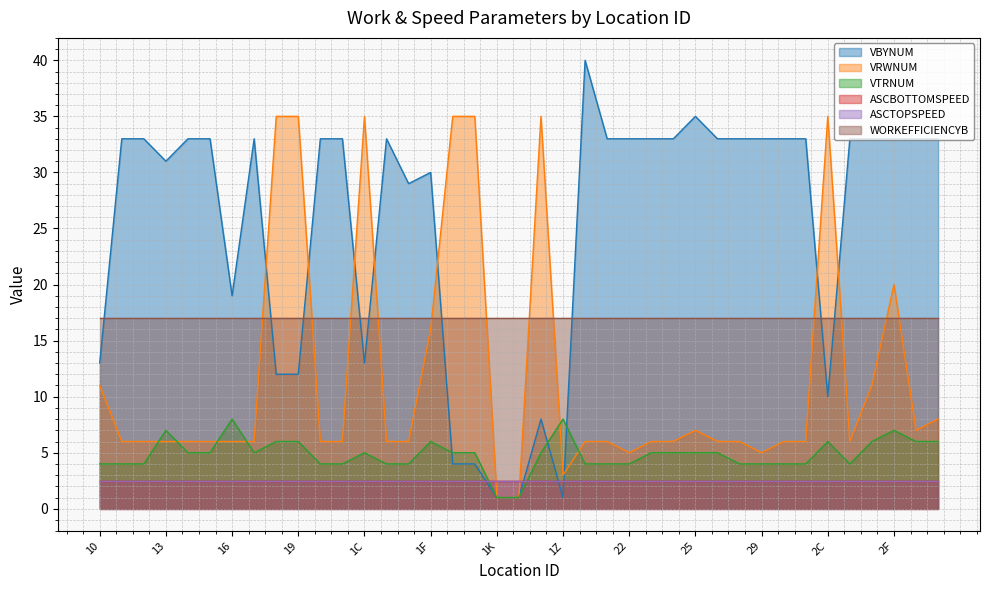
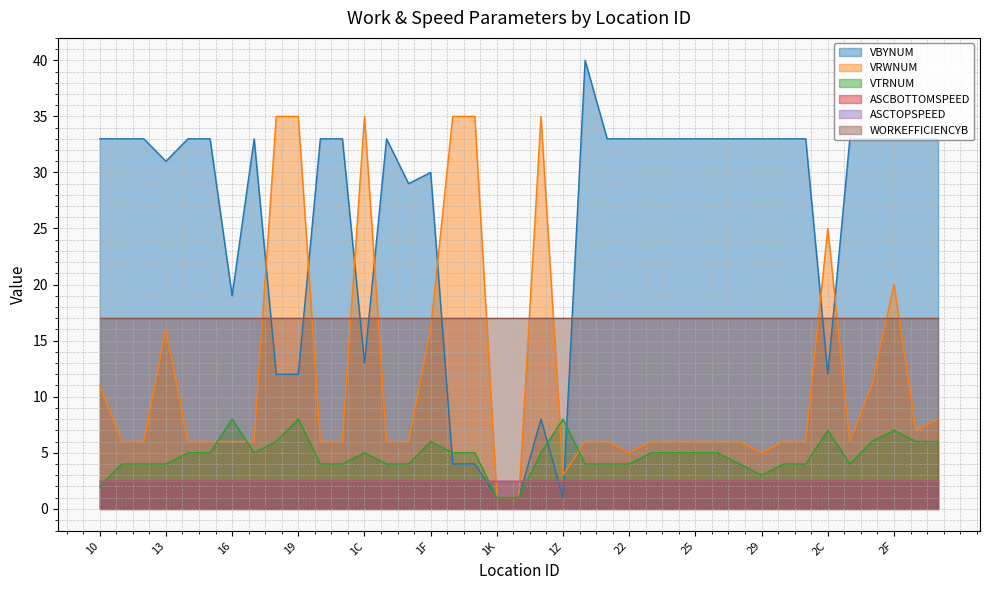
VBYNUM, 10: 13 -> 33
VTRNUM, 10: 4 -> 2
VRWNUM, 13: 6 -> 16
VTRNUM, 13: 7 -> 4
VTRNUM, 19: 6 -> 8
VBYNUM, 25: 35 -> 33
VRWNUM, 25: 7 -> 6
VTRNUM, 29: 4 -> 3
VBYNUM, 2C: 10 -> 12
VRWNUM, 2C: 35 -> 25
VTRNUM, 2C: 6 -> 7
